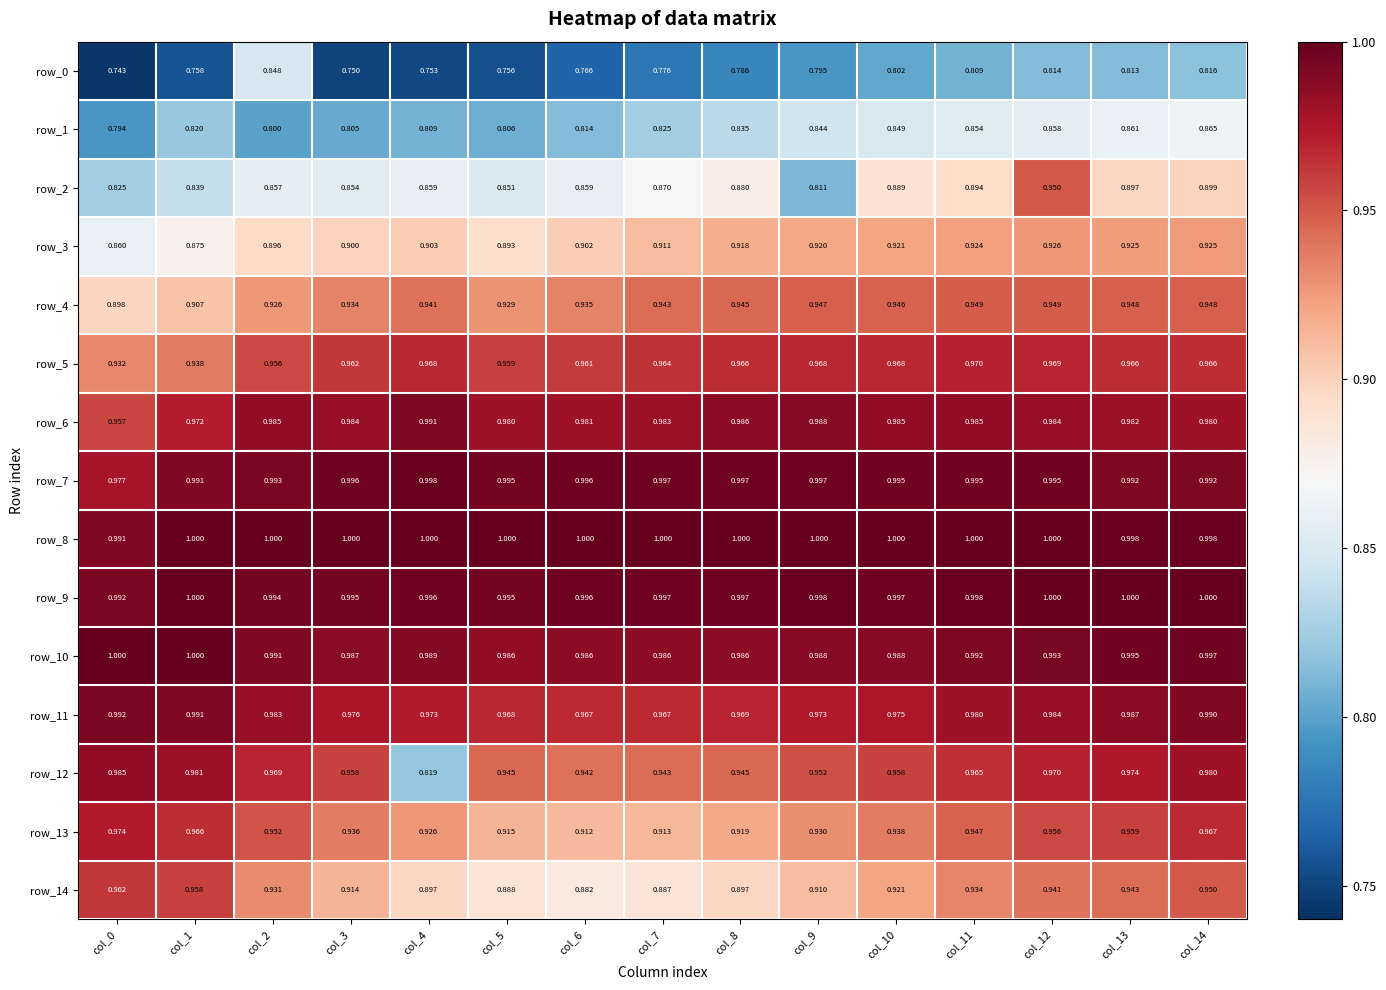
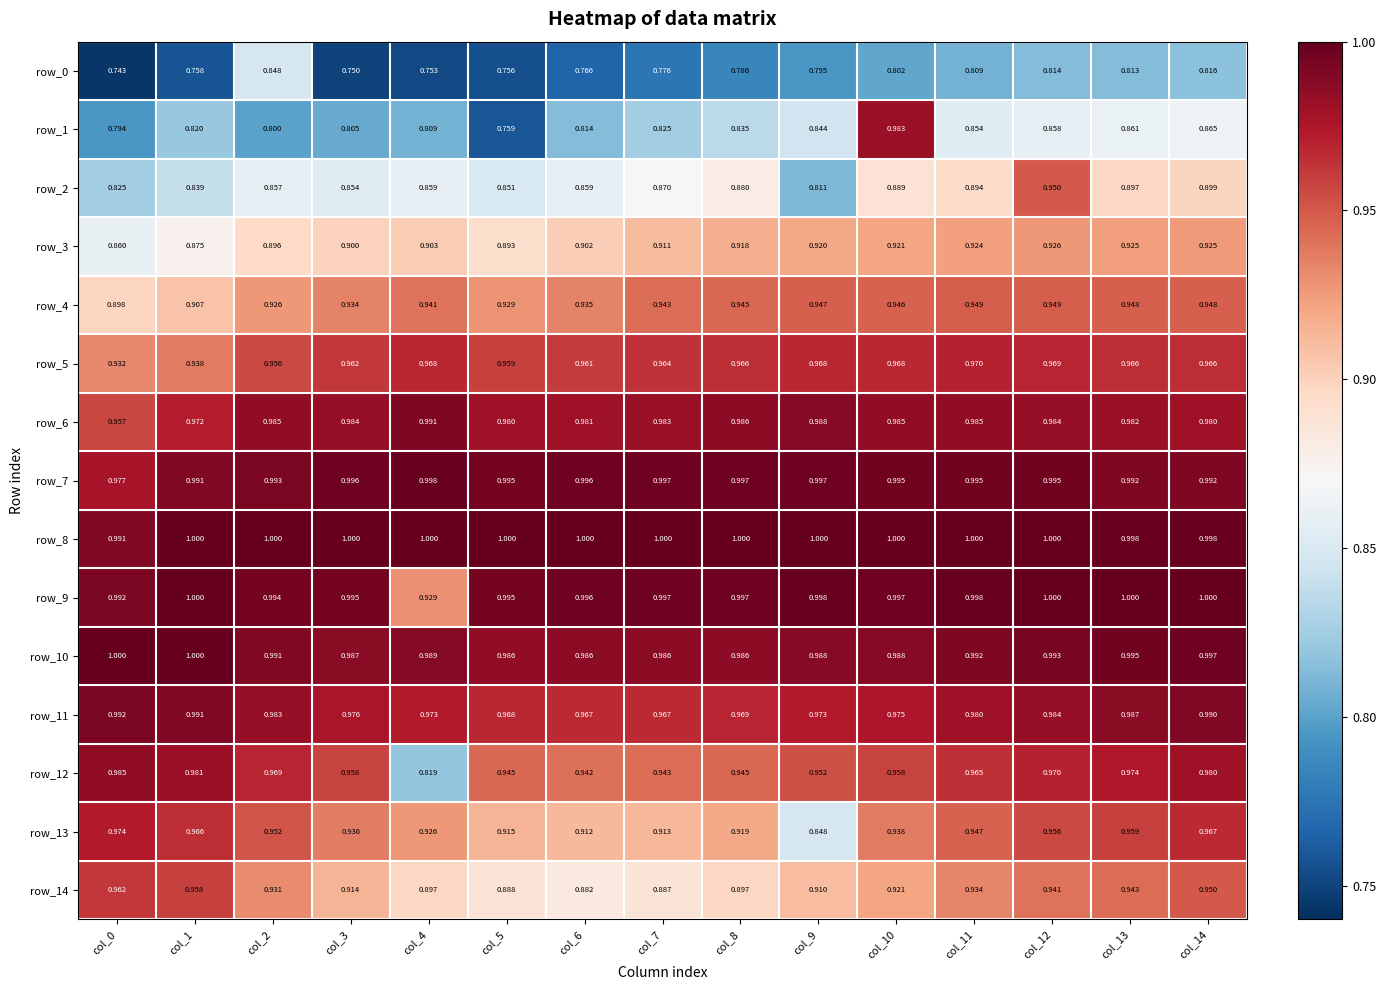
row_1, col_5: 0.806 -> 0.759
row_1, col_10: 0.849 -> 0.983
row_9, col_4: 0.996 -> 0.929
row_13, col_9: 0.930 -> 0.848
